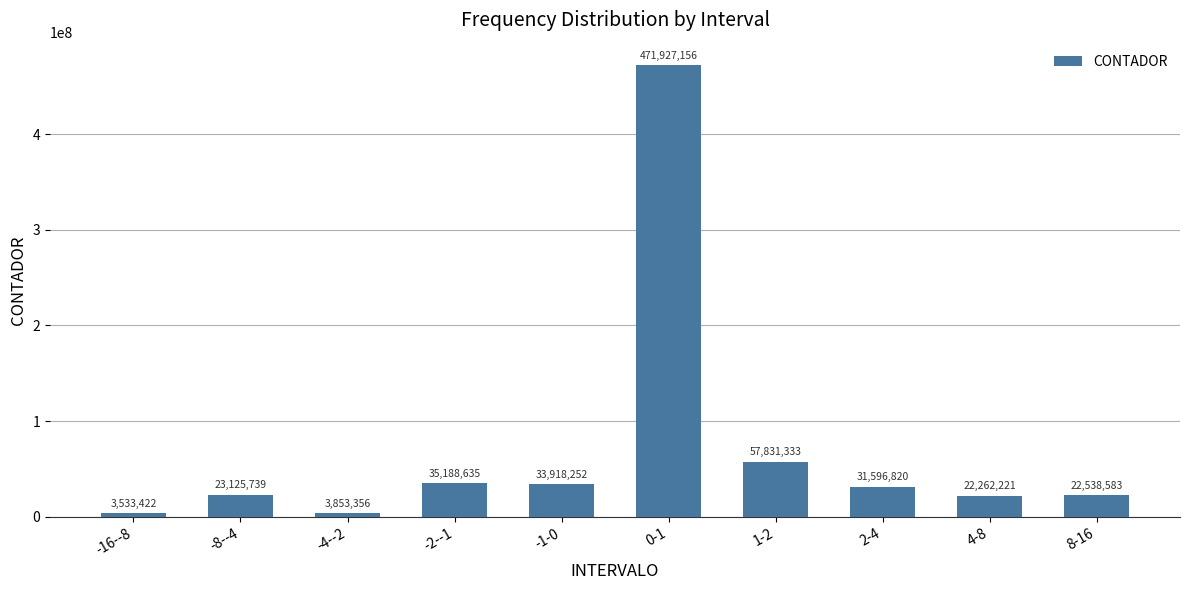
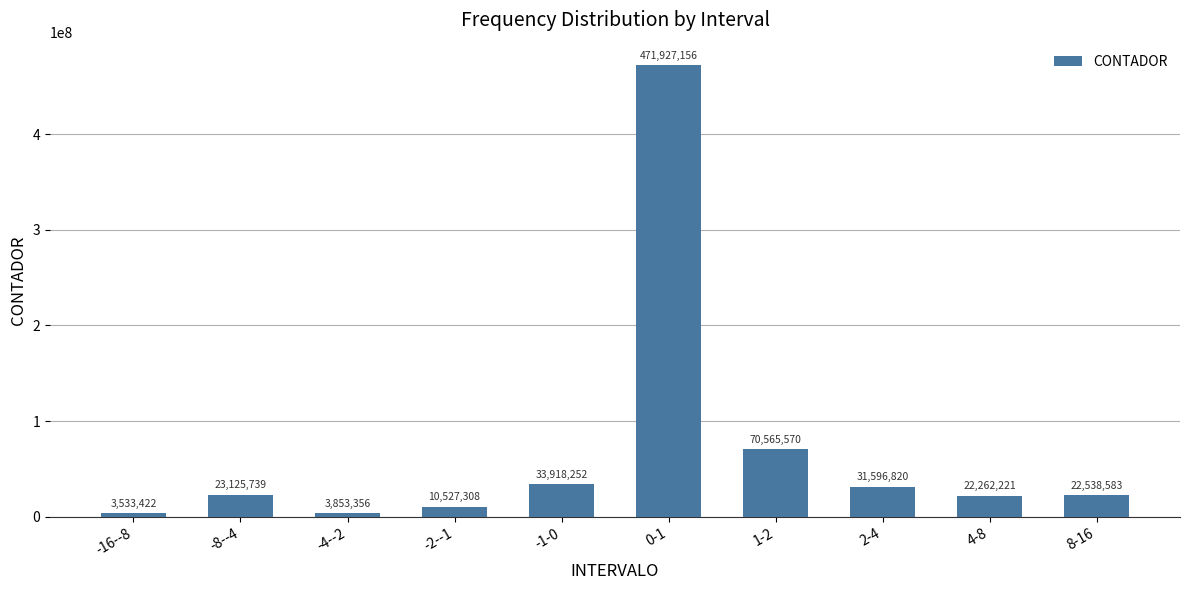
-2--1: 35,188,635 -> 10,527,308
1-2: 57,831,333 -> 70,565,570
